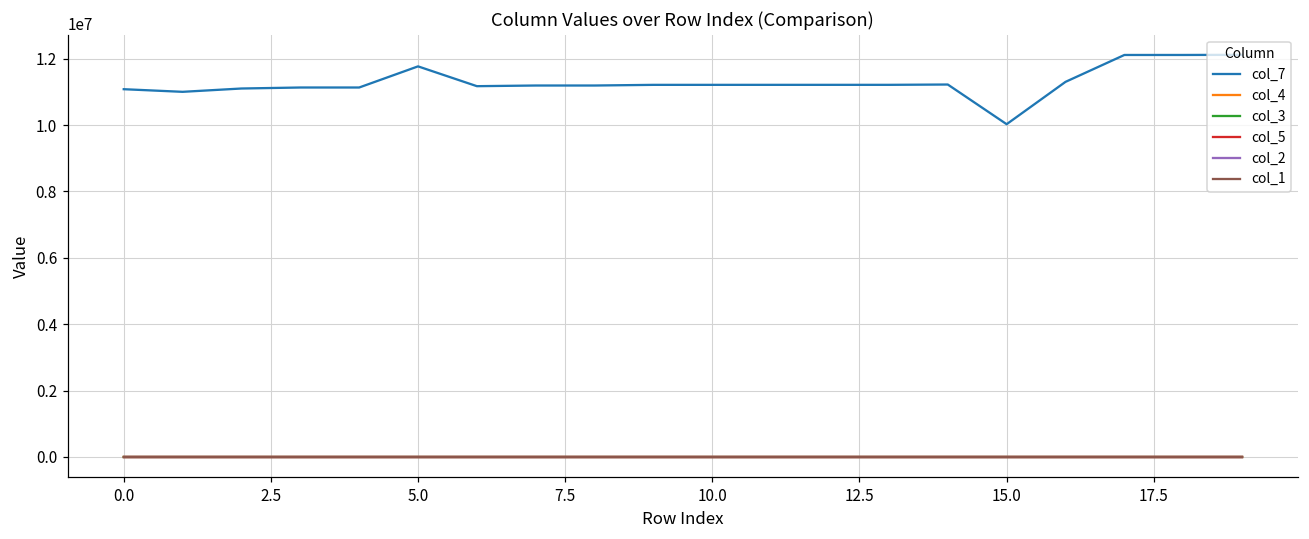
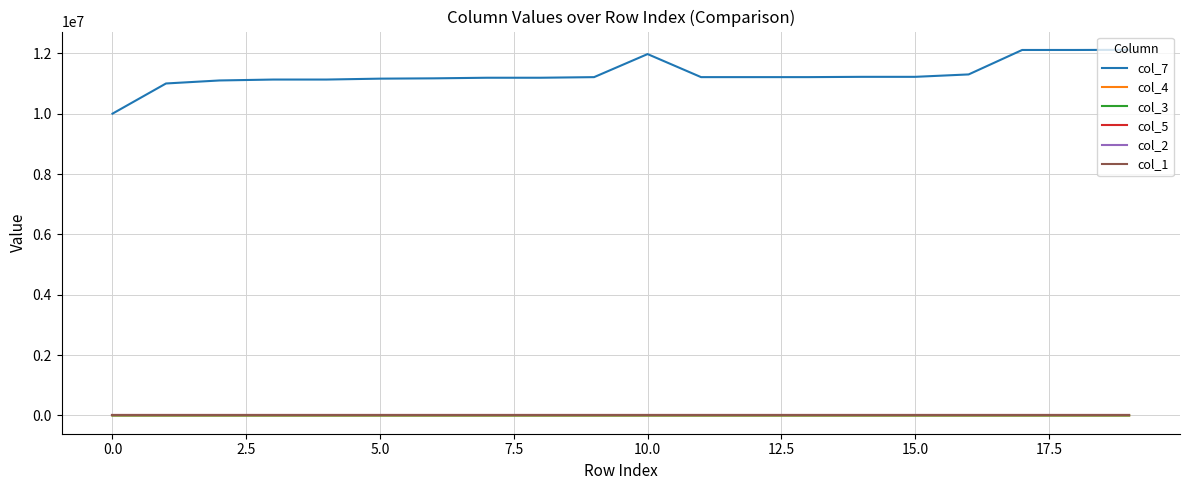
col_7, 0.0: 11100000 -> 10000000
col_7, 5.0: 11800000 -> 11200000
col_7, 10.0: 11200000 -> 12000000
col_7, 15.0: 10000000 -> 11200000
